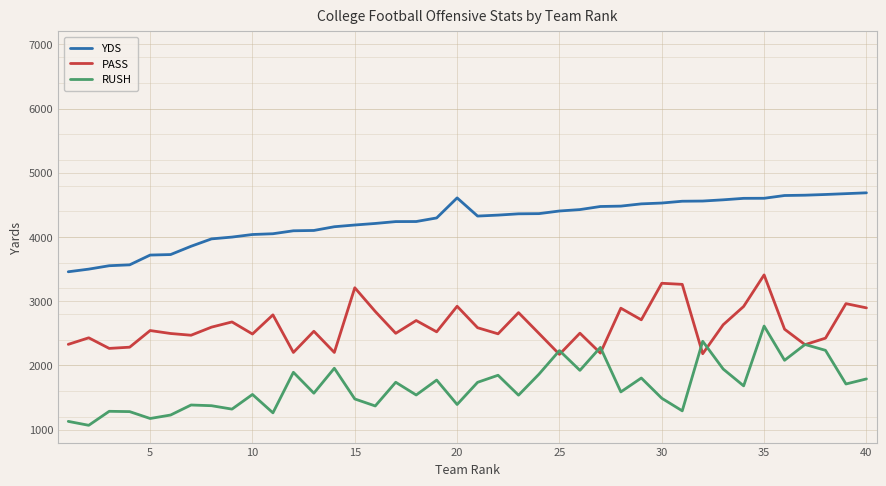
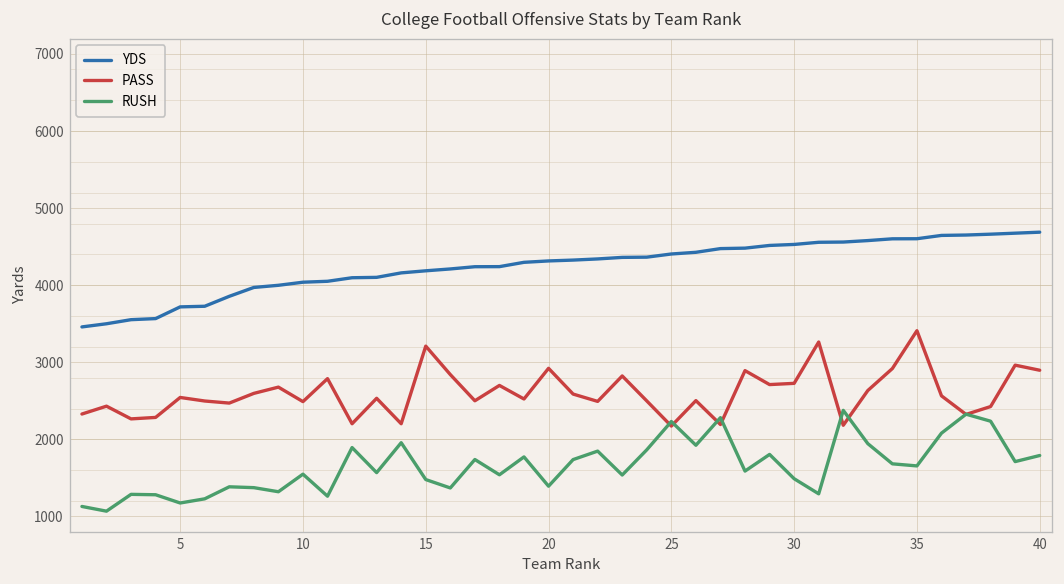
YDS, 20: 4600 -> 4300
PASS, 30: 3300 -> 2700
RUSH, 35: 2600 -> 1700
